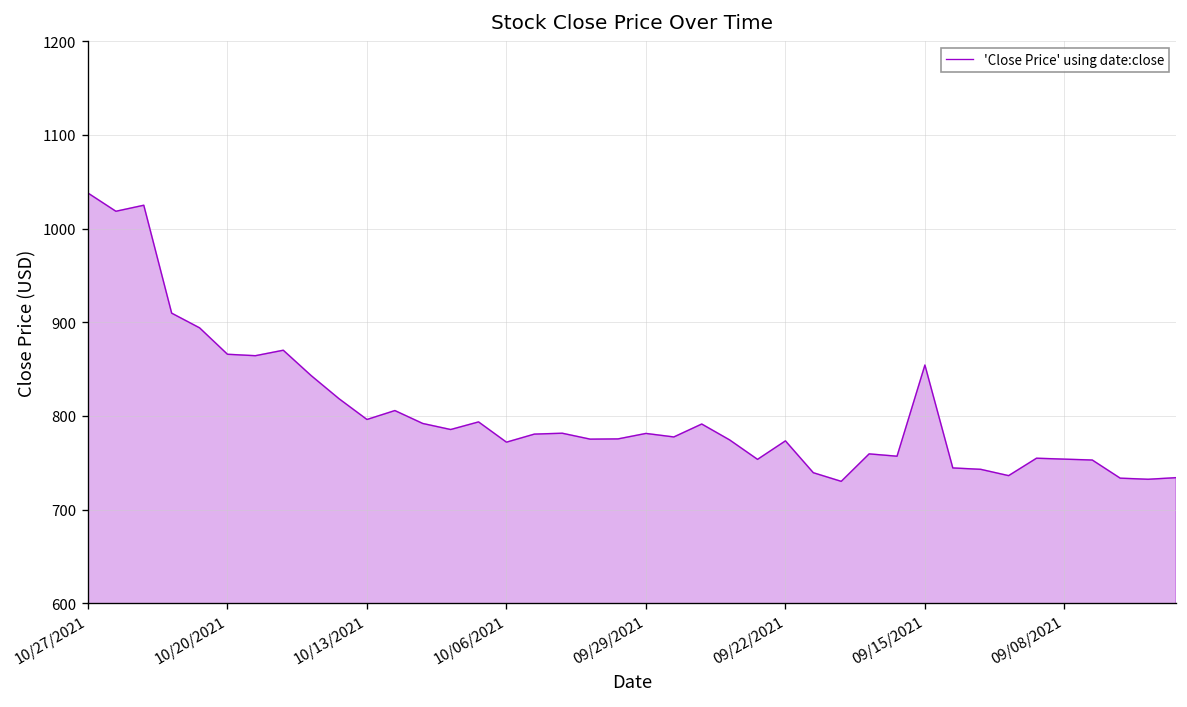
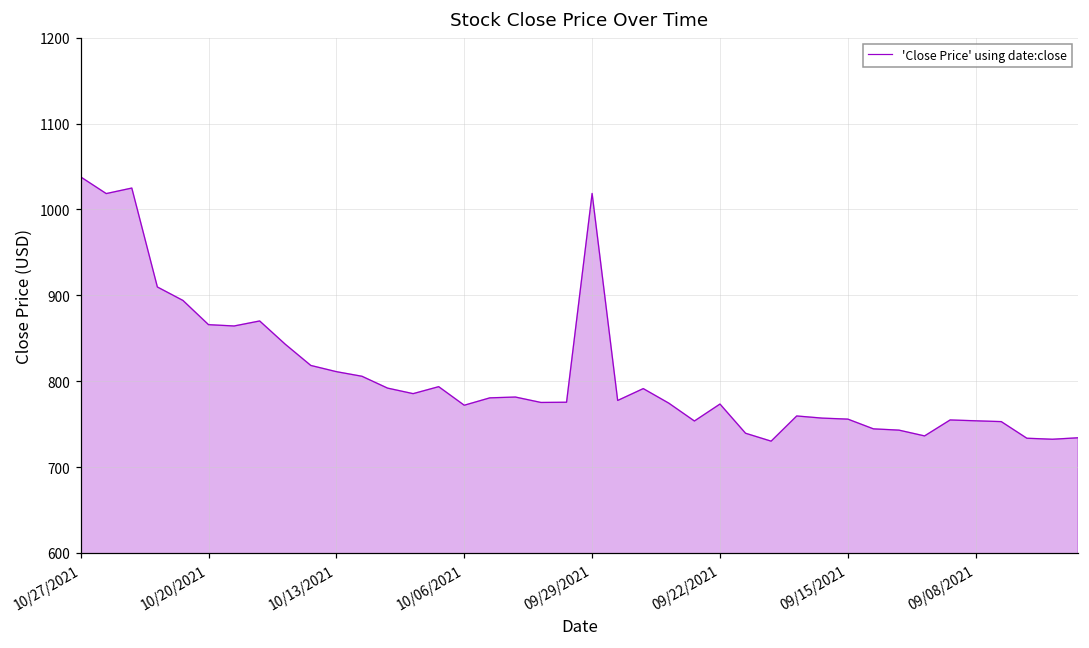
10/13/2021: 800 -> 810
09/29/2021: 780 -> 1020
09/15/2021: 850 -> 760
